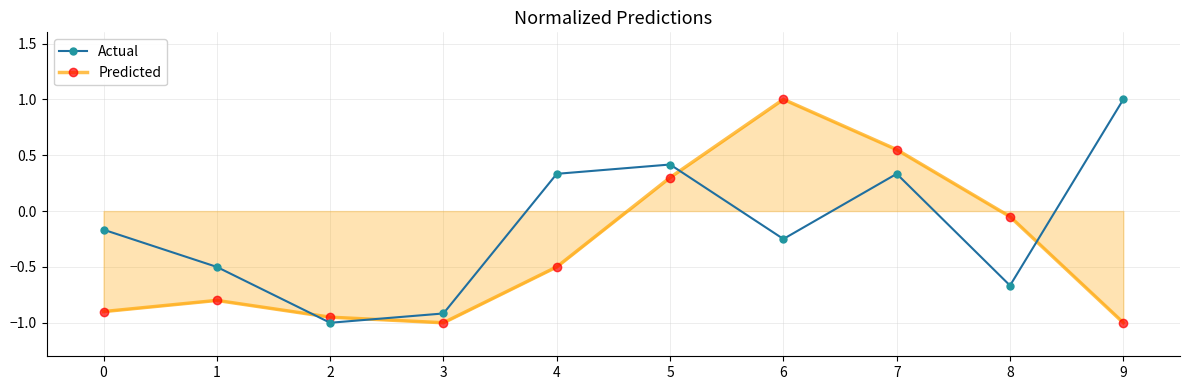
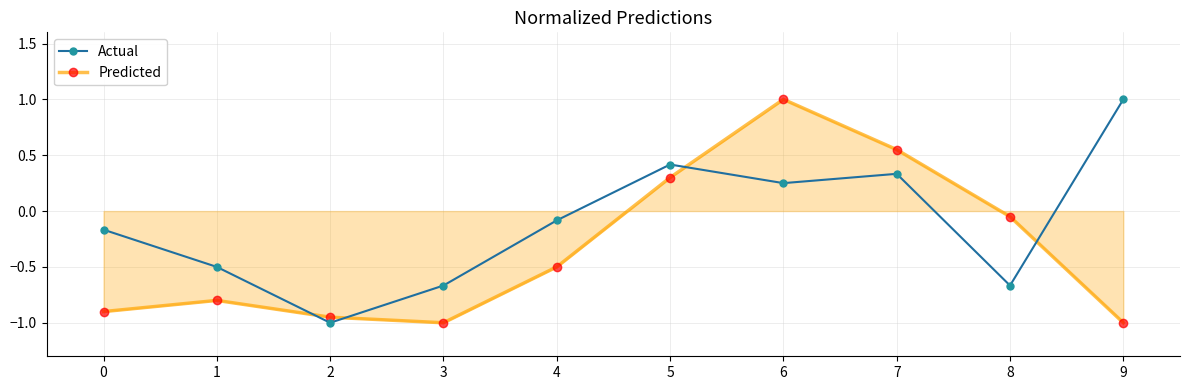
Actual, 3: -0.92 -> -0.67
Actual, 4: 0.33 -> -0.08
Actual, 6: -0.25 -> 0.25
